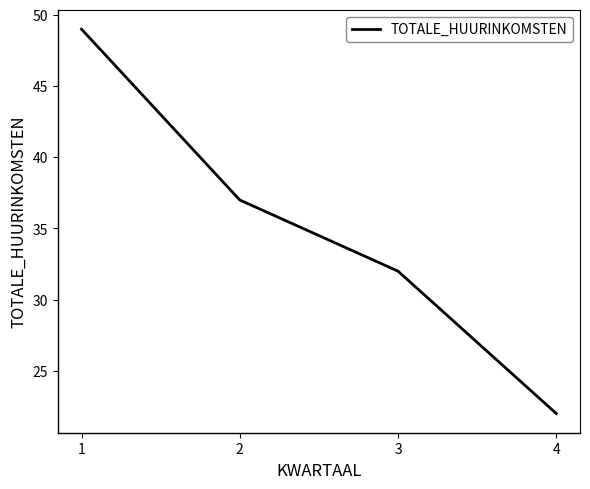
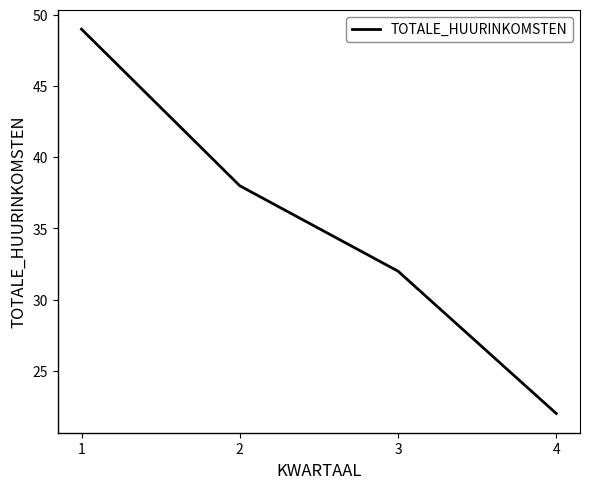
2: 37 -> 38
